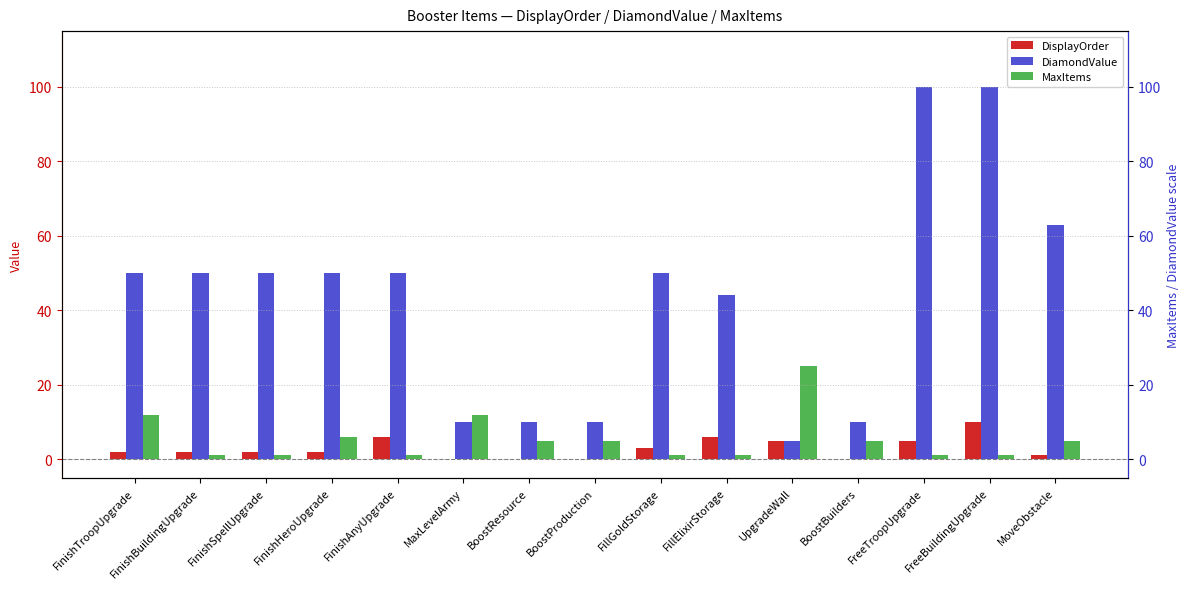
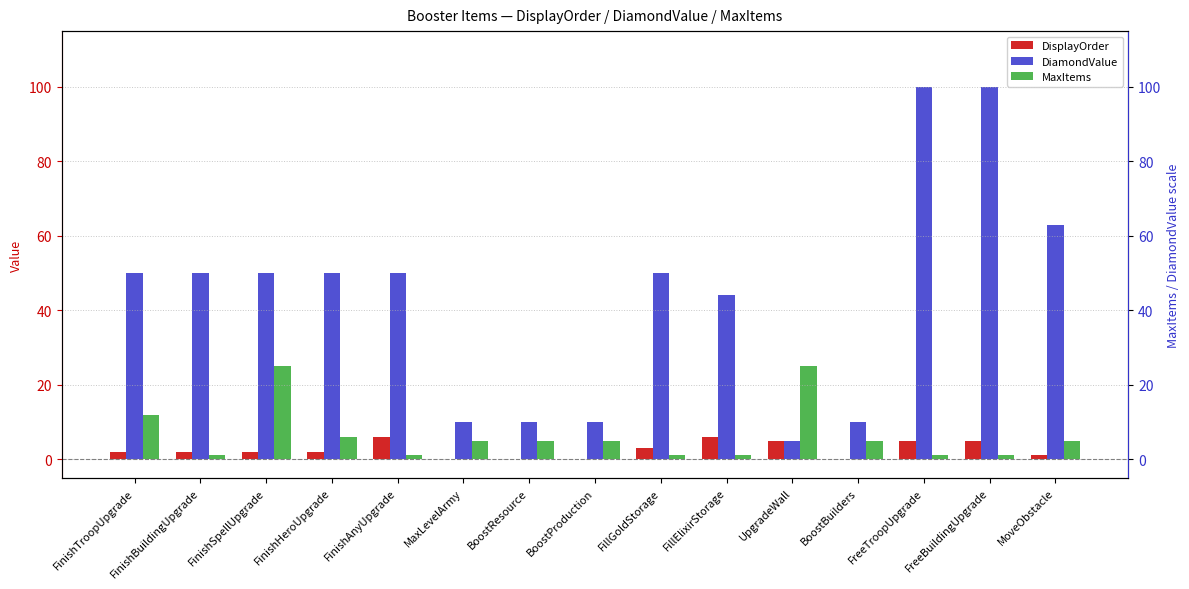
MaxItems, FinishSpellUpgrade: 1 -> 25
MaxItems, MaxLevelArmy: 12 -> 5
DisplayOrder, FreeBuildingUpgrade: 10 -> 5
